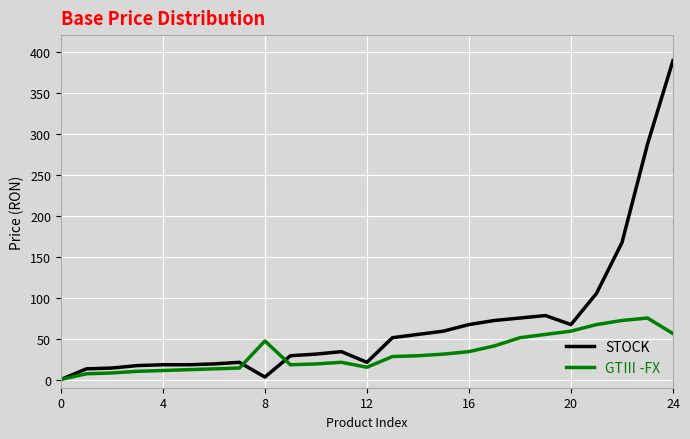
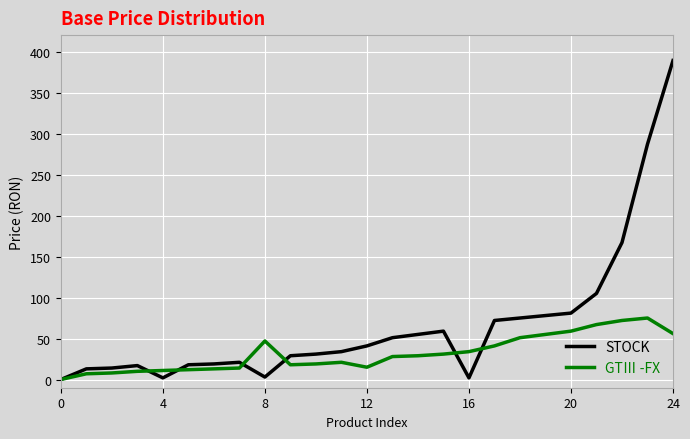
STOCK, 4: 20 -> 0
STOCK, 12: 20 -> 40
STOCK, 16: 70 -> 0
STOCK, 20: 70 -> 80
